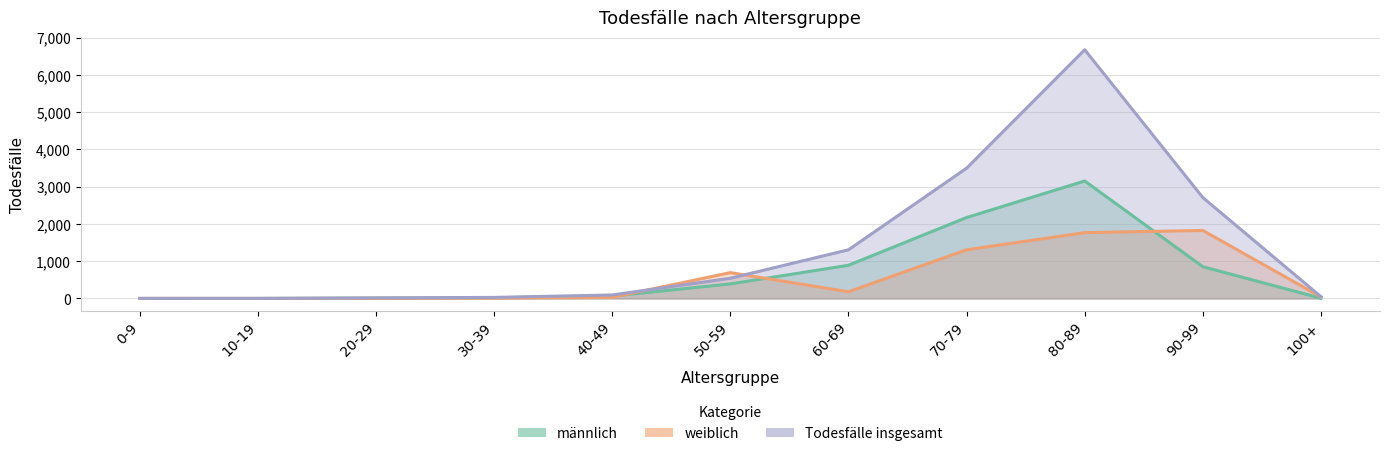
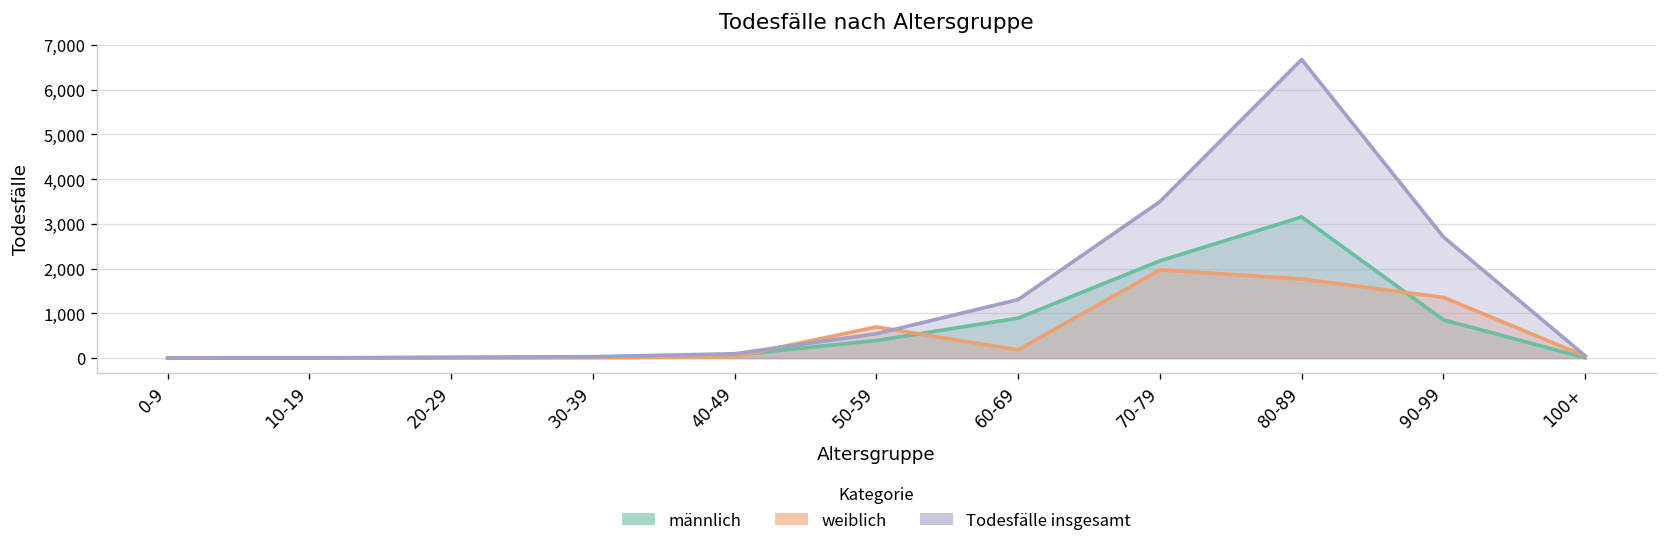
weiblich, 70-79: 1,300 -> 2,000
weiblich, 90-99: 1,800 -> 1,400
